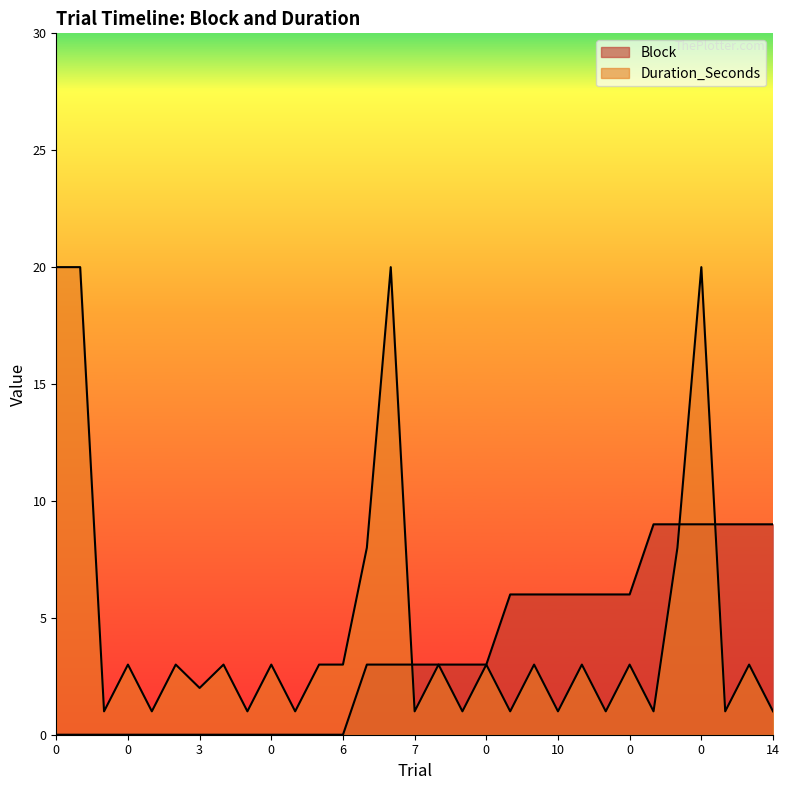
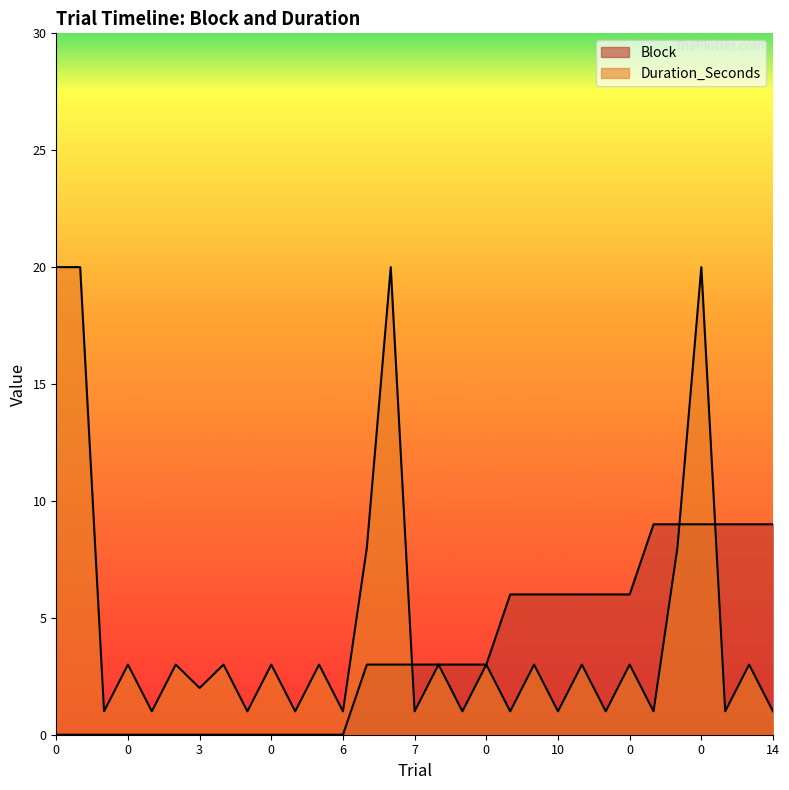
Duration_Seconds, 6: 3 -> 1
